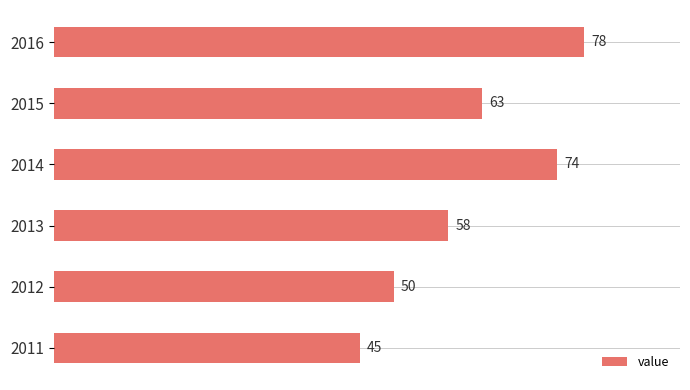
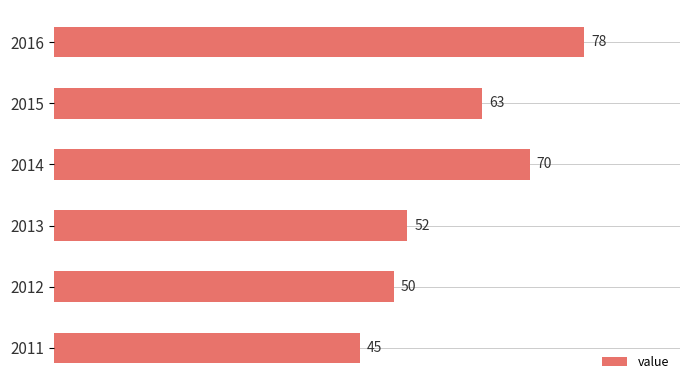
2014: 74 -> 70
2013: 58 -> 52
